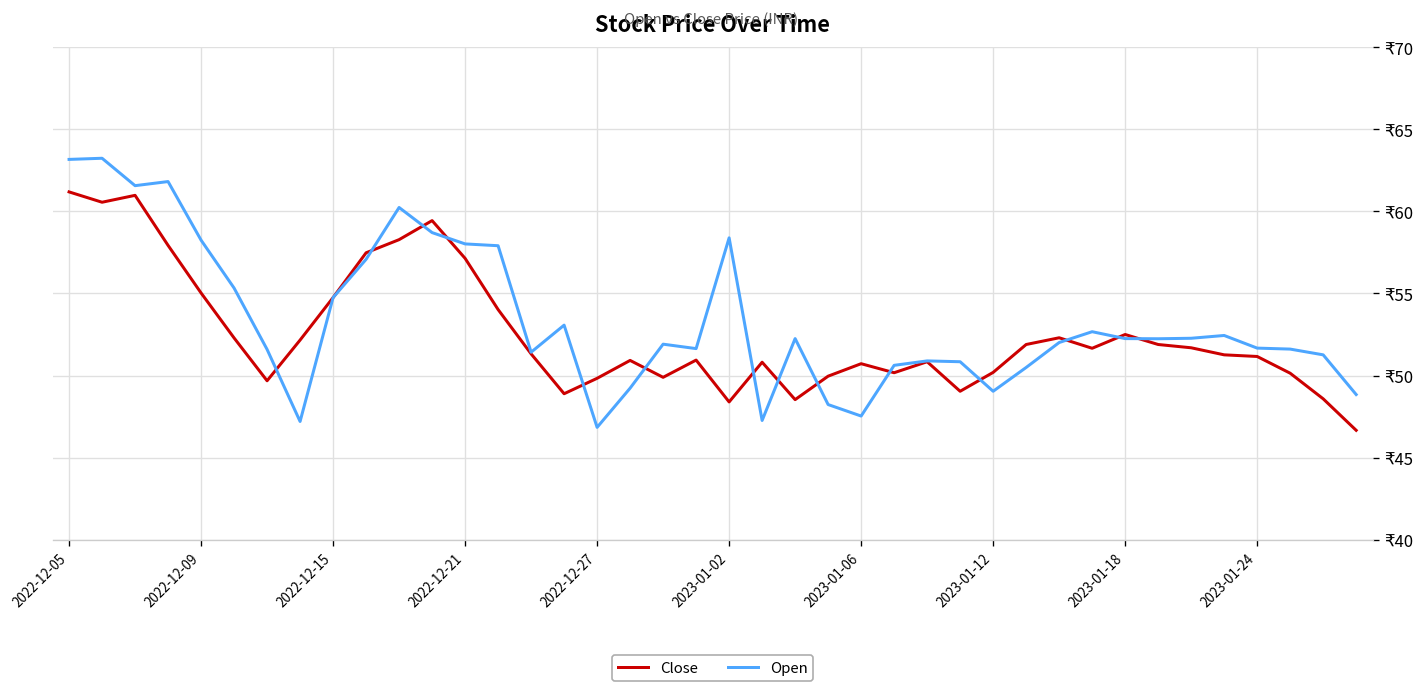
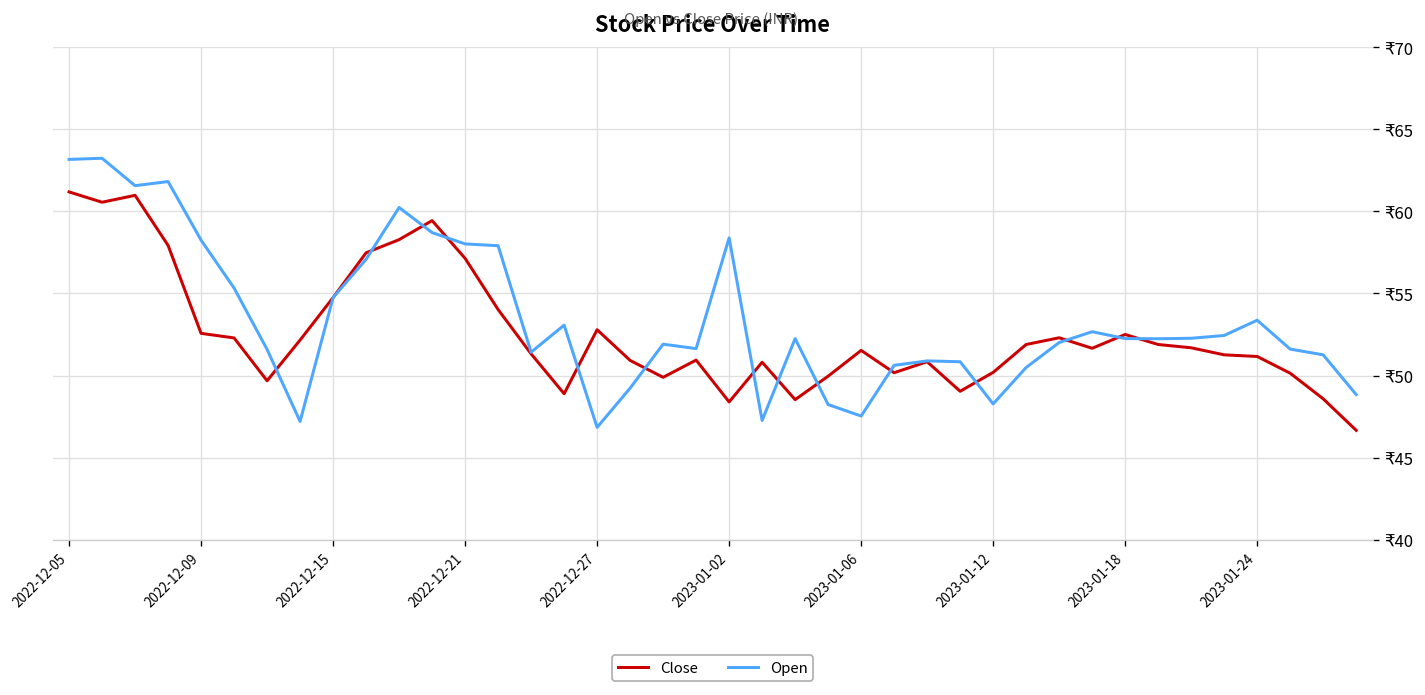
Close, 2022-12-09: ₹55.0 -> ₹52.6
Close, 2022-12-27: ₹49.8 -> ₹52.8
Close, 2023-01-06: ₹50.7 -> ₹51.5
Open, 2023-01-12: ₹49.0 -> ₹48.3
Open, 2023-01-24: ₹51.7 -> ₹53.4
